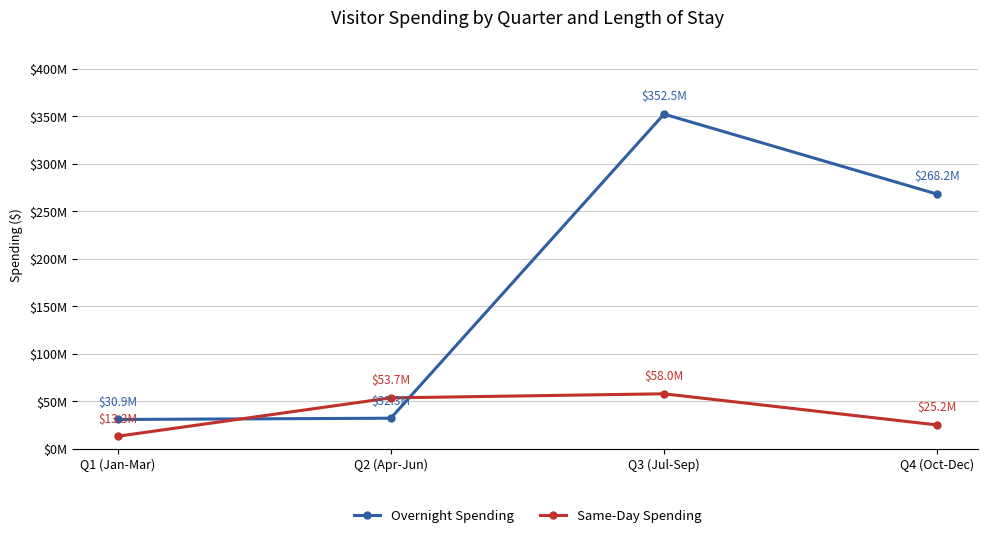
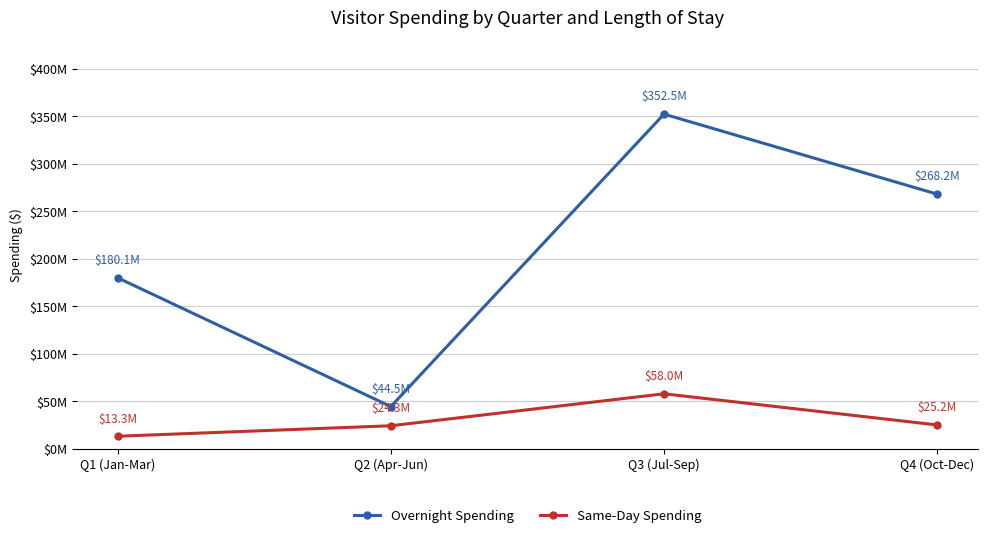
Overnight Spending, Q1 (Jan-Mar): $30.9M -> $180.1M
Overnight Spending, Q2 (Apr-Jun): $32.3M -> $44.5M
Same-Day Spending, Q2 (Apr-Jun): $53.7M -> $24.3M
